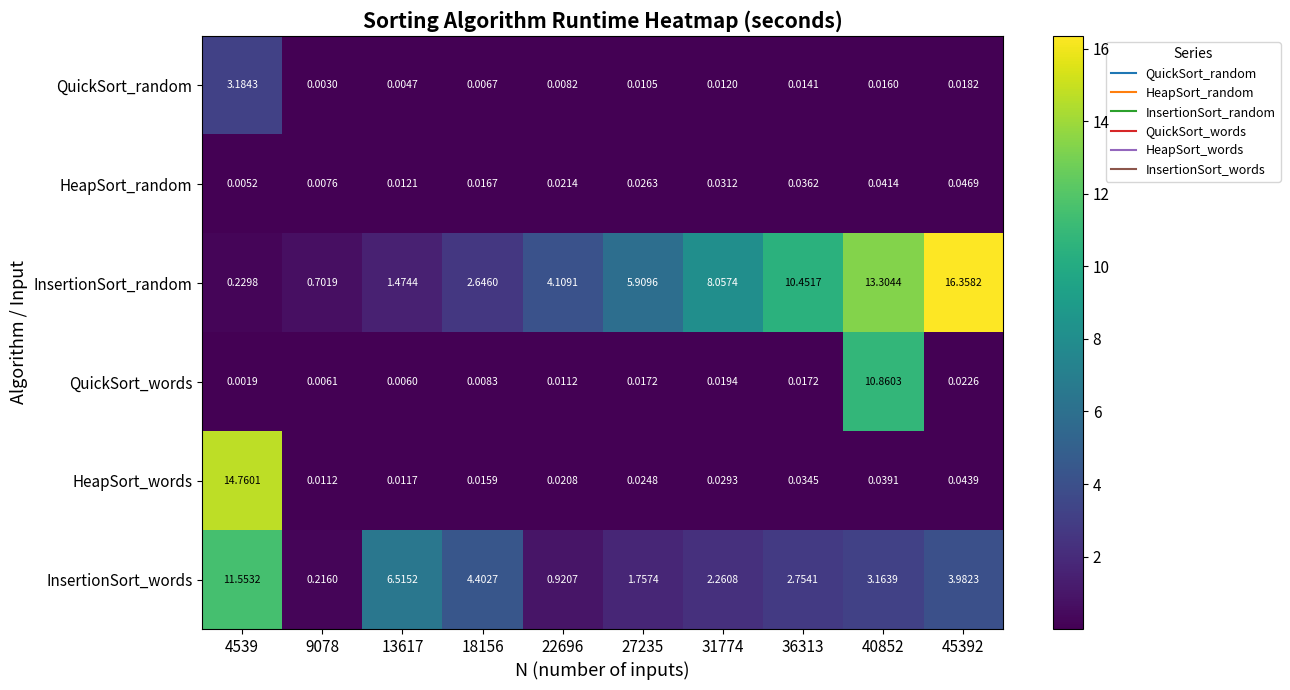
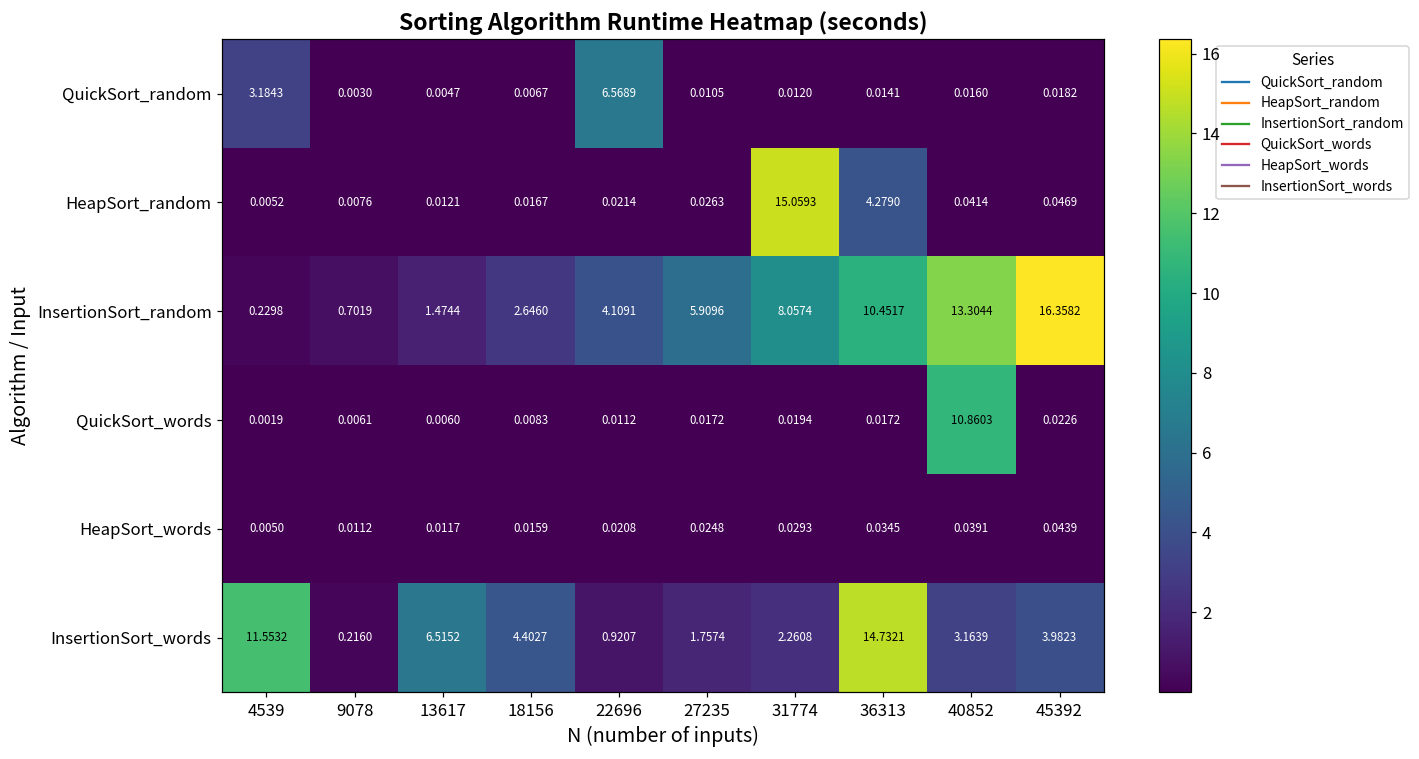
QuickSort_random, 22696: 0.0082 -> 6.5689
HeapSort_random, 31774: 0.0312 -> 15.0593
HeapSort_random, 36313: 0.0362 -> 4.2790
HeapSort_words, 4539: 14.7601 -> 0.0050
InsertionSort_words, 36313: 2.7541 -> 14.7321
